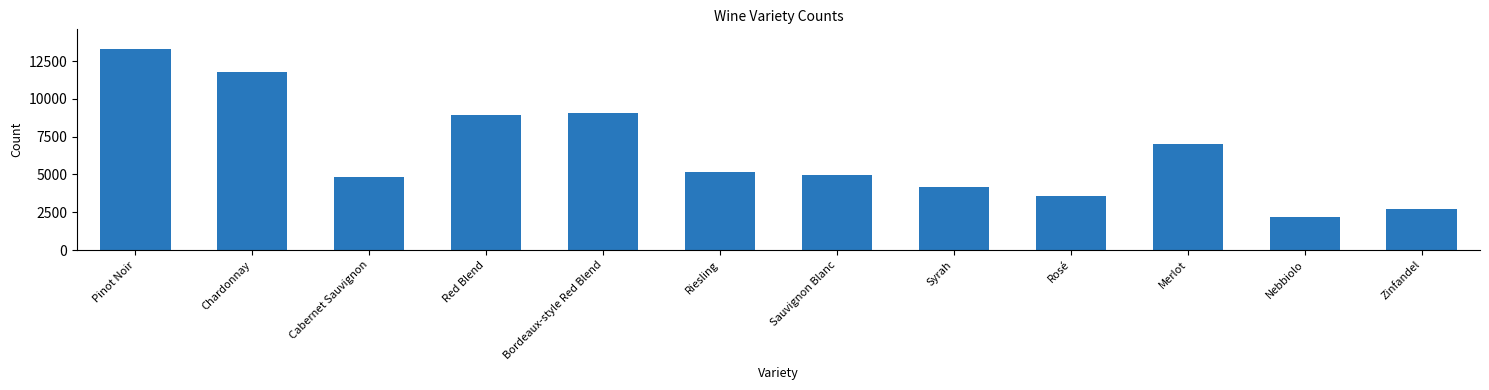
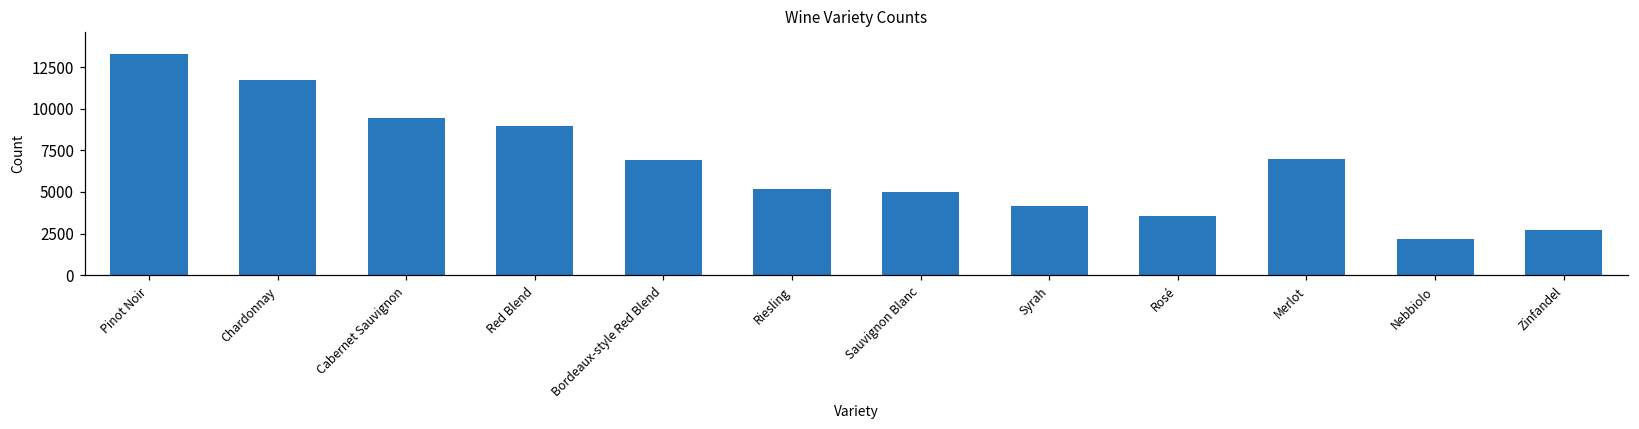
Cabernet Sauvignon: 4800 -> 9500
Bordeaux-style Red Blend: 9000 -> 6900
